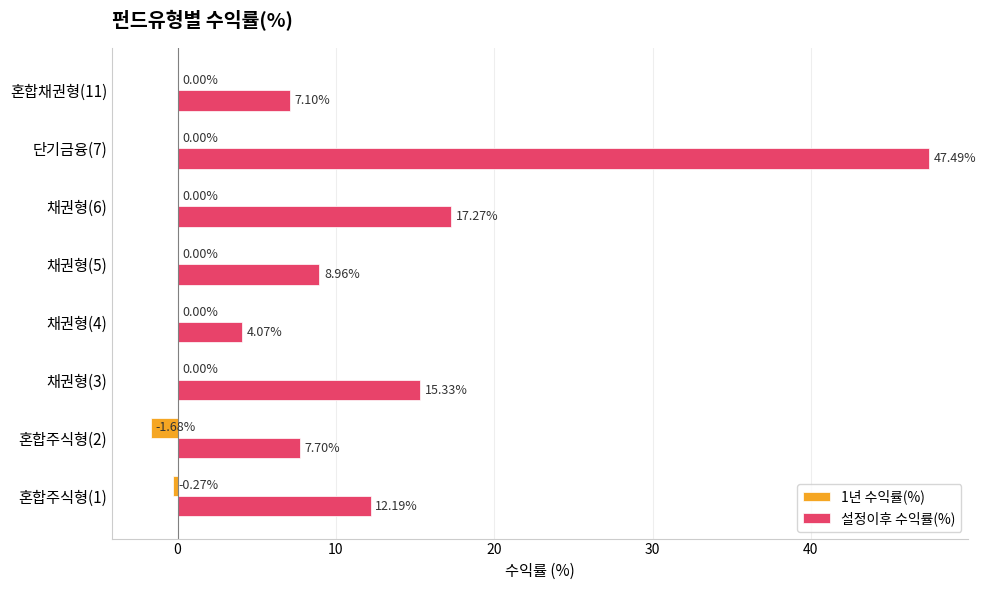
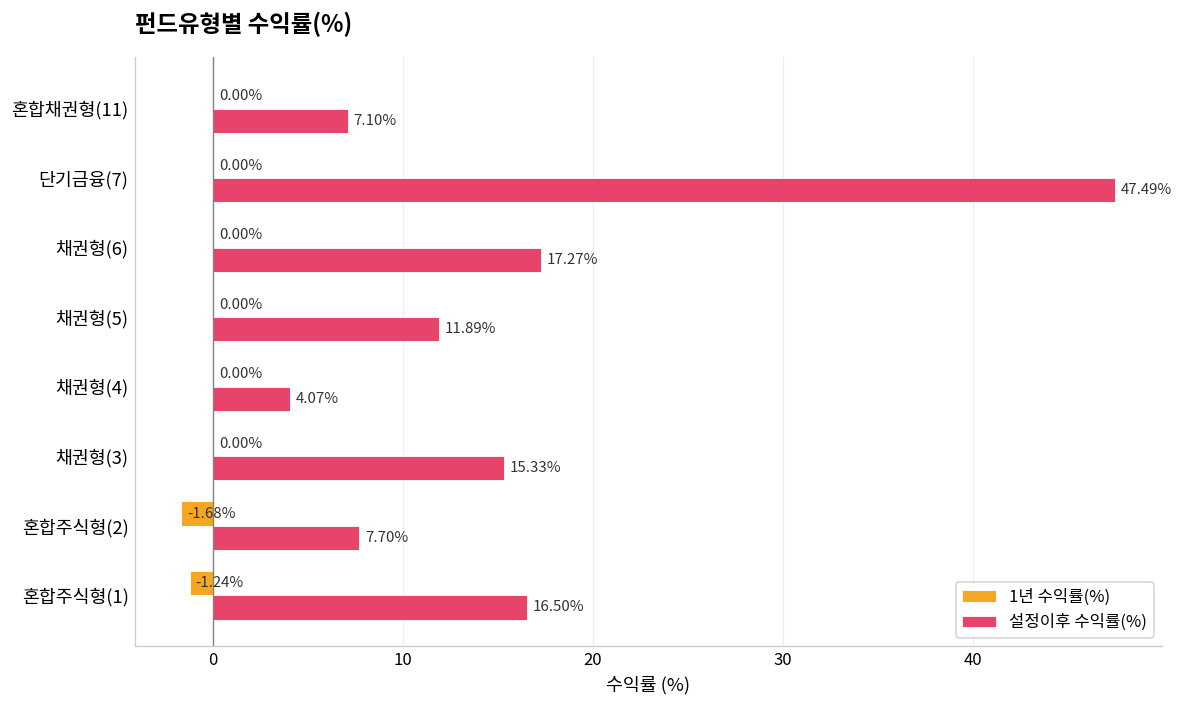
설정이후 수익률(%), 채권형(5): 8.96% -> 11.89%
1년 수익률(%), 혼합주식형(1): -0.27% -> -1.24%
설정이후 수익률(%), 혼합주식형(1): 12.19% -> 16.50%
